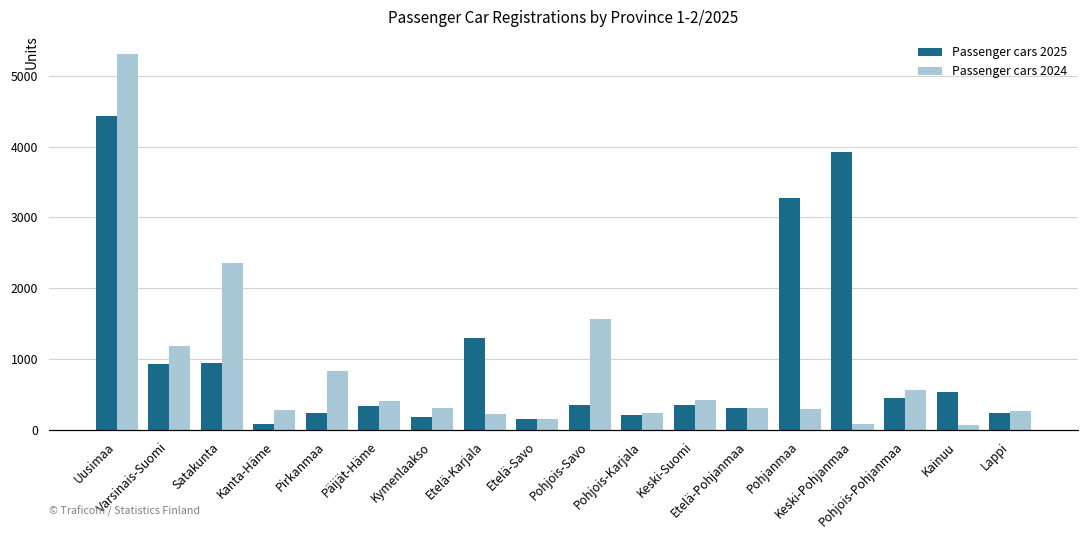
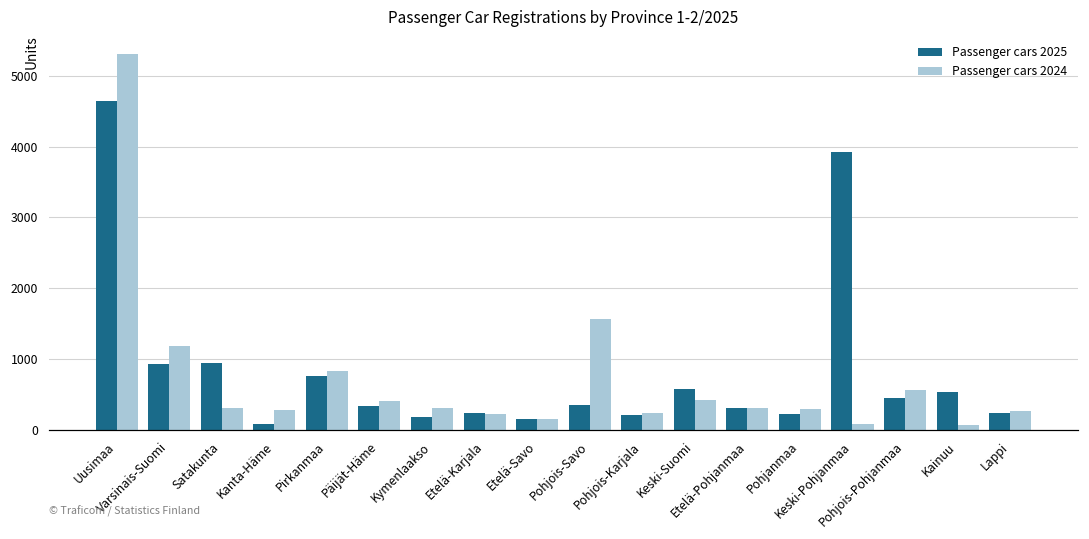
Passenger cars 2025, Uusimaa: 4400 -> 4600
Passenger cars 2024, Satakunta: 2400 -> 300
Passenger cars 2025, Pirkanmaa: 200 -> 800
Passenger cars 2025, Etelä-Karjala: 1300 -> 200
Passenger cars 2025, Keski-Suomi: 400 -> 600
Passenger cars 2025, Pohjanmaa: 3300 -> 200
